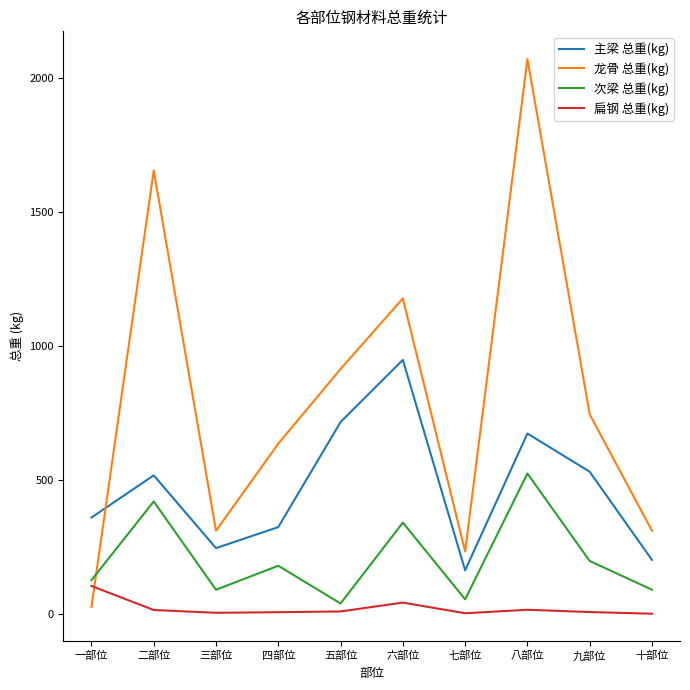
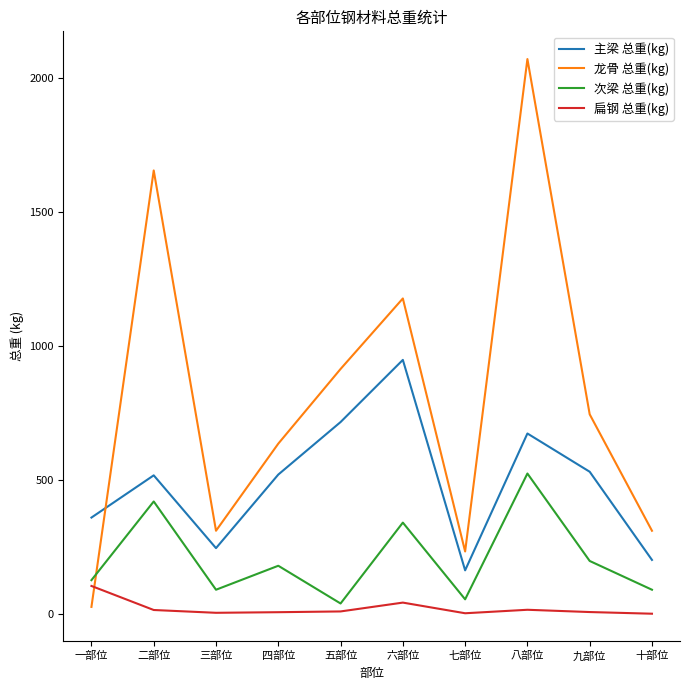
主梁 总重(kg), 四部位: 320 -> 520
